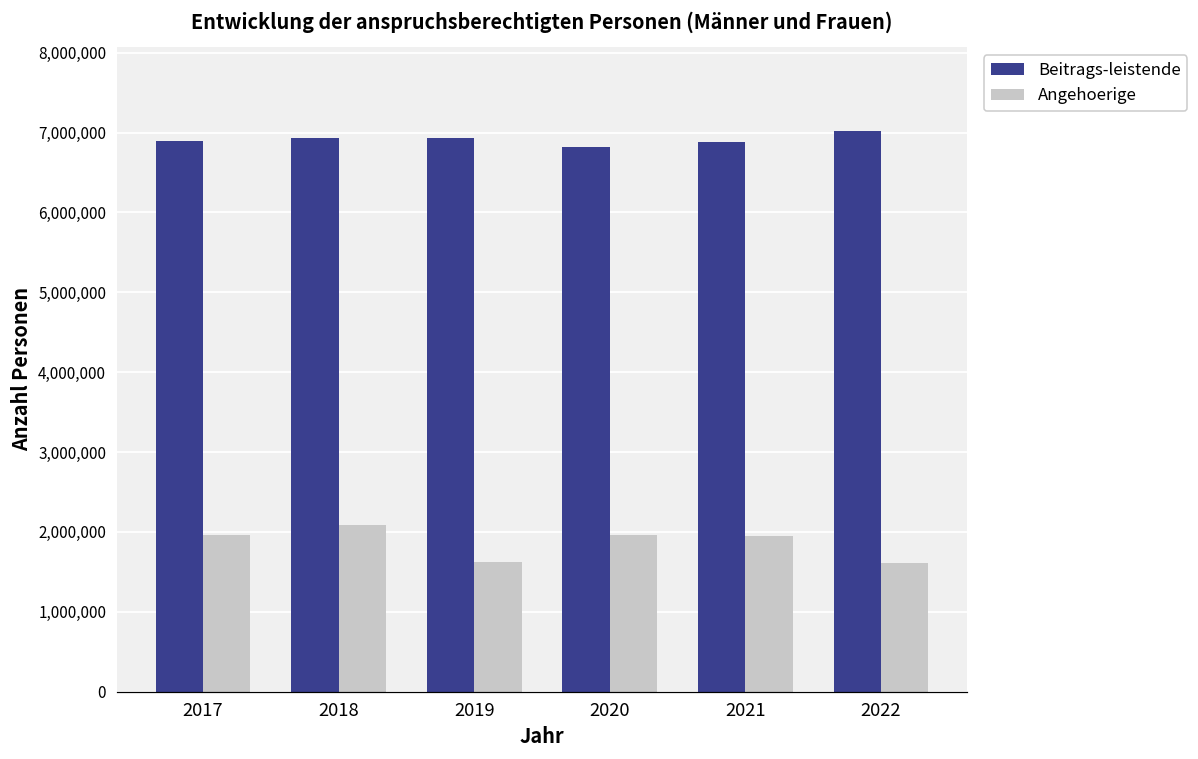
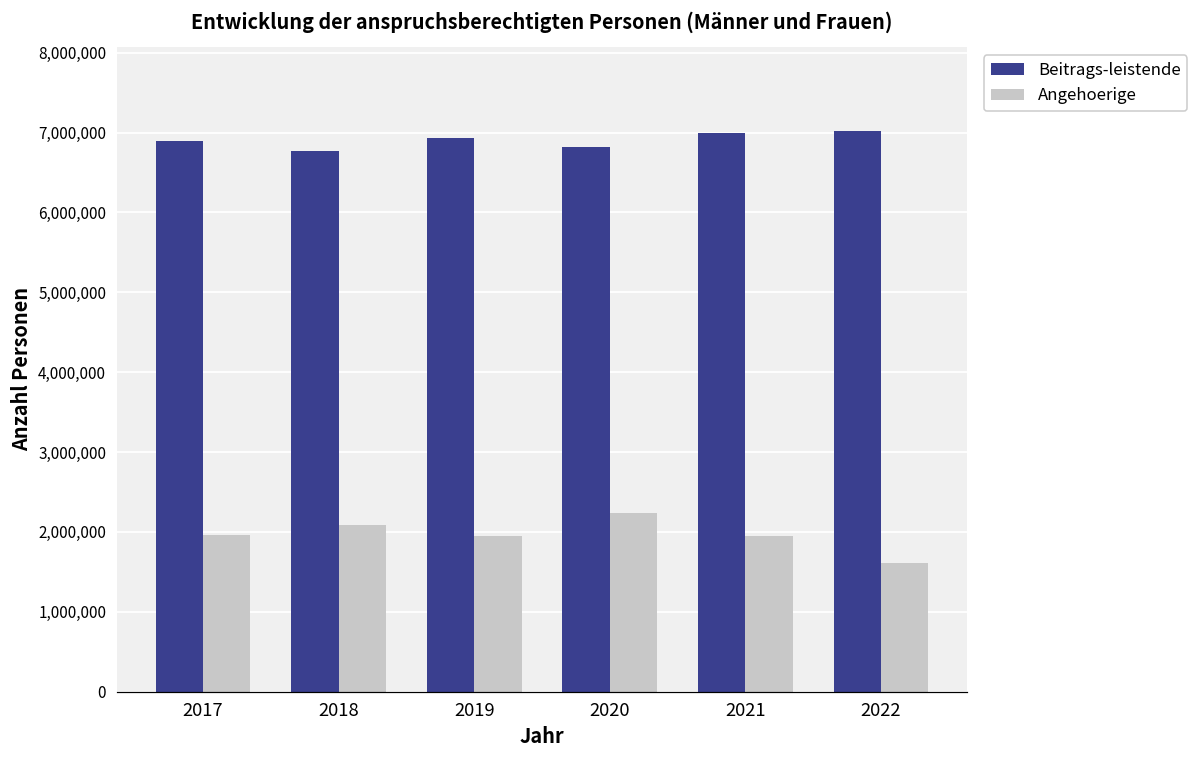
Beitrags-leistende, 2018: 6,900,000 -> 6,800,000
Angehoerige, 2019: 1,600,000 -> 2,000,000
Angehoerige, 2020: 2,000,000 -> 2,200,000
Beitrags-leistende, 2021: 6,900,000 -> 7,000,000
